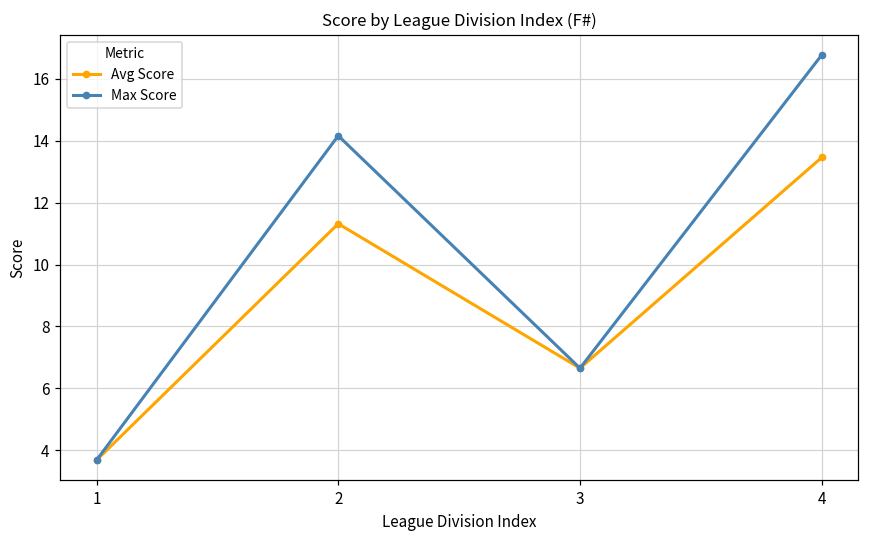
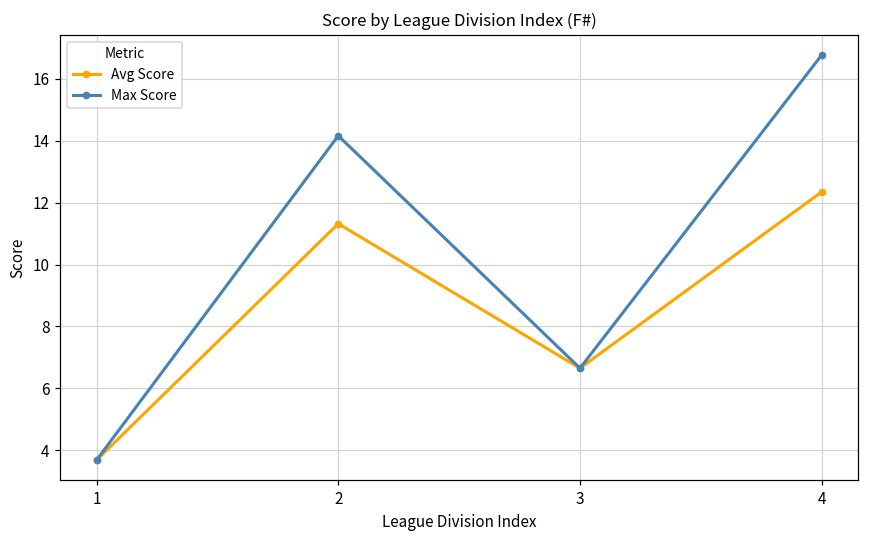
Avg Score, 4: 13.5 -> 12.3
